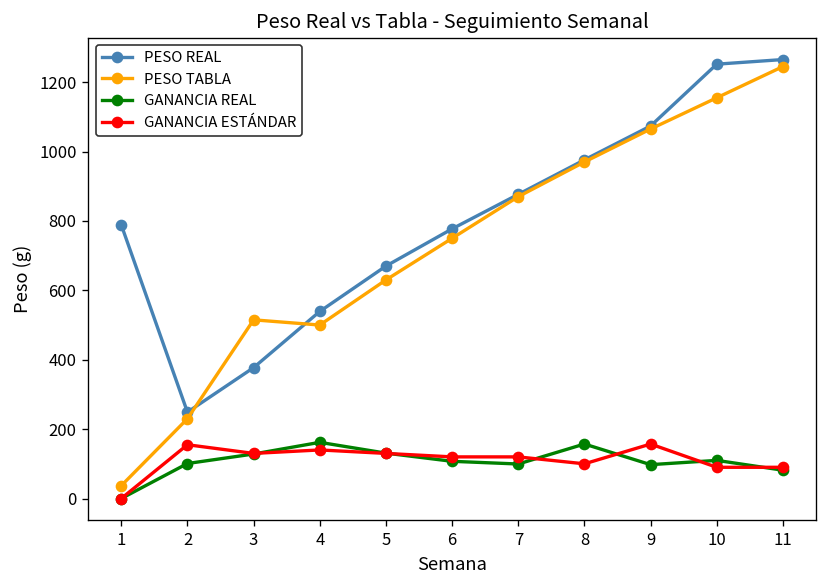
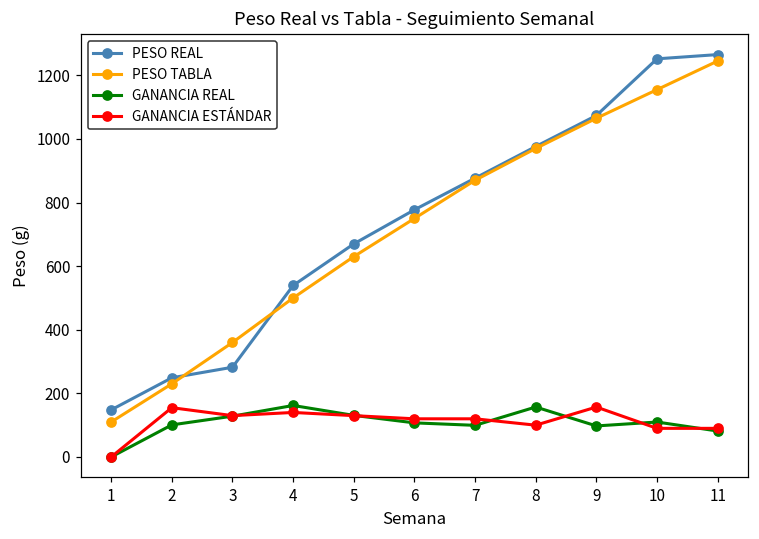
PESO REAL, 1: 790 -> 150
PESO TABLA, 1: 40 -> 110
PESO REAL, 3: 380 -> 280
PESO TABLA, 3: 520 -> 360
